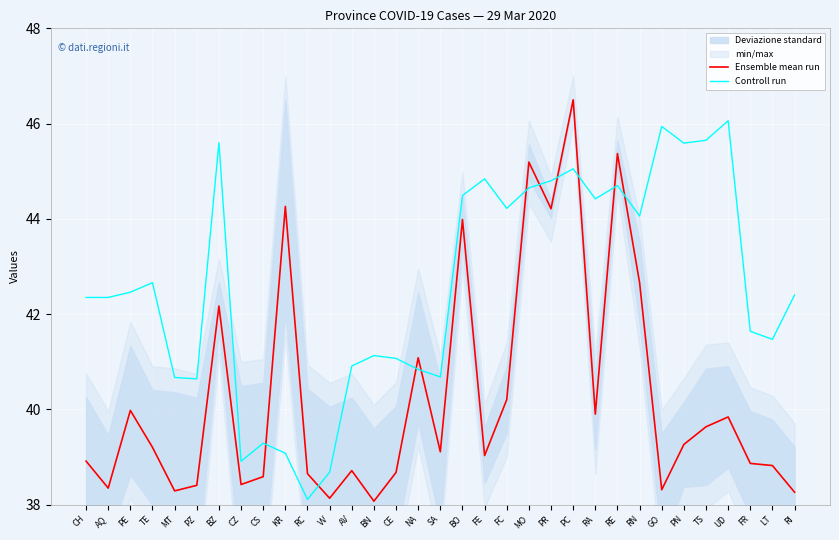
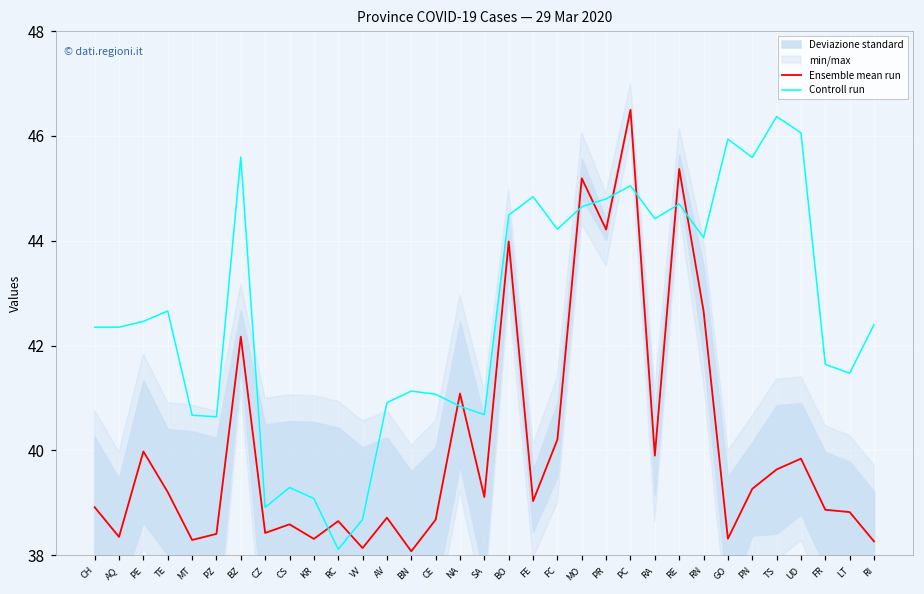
Ensemble mean run, KR: 44.3 -> 38.3
Controll run, TS: 45.7 -> 46.4
